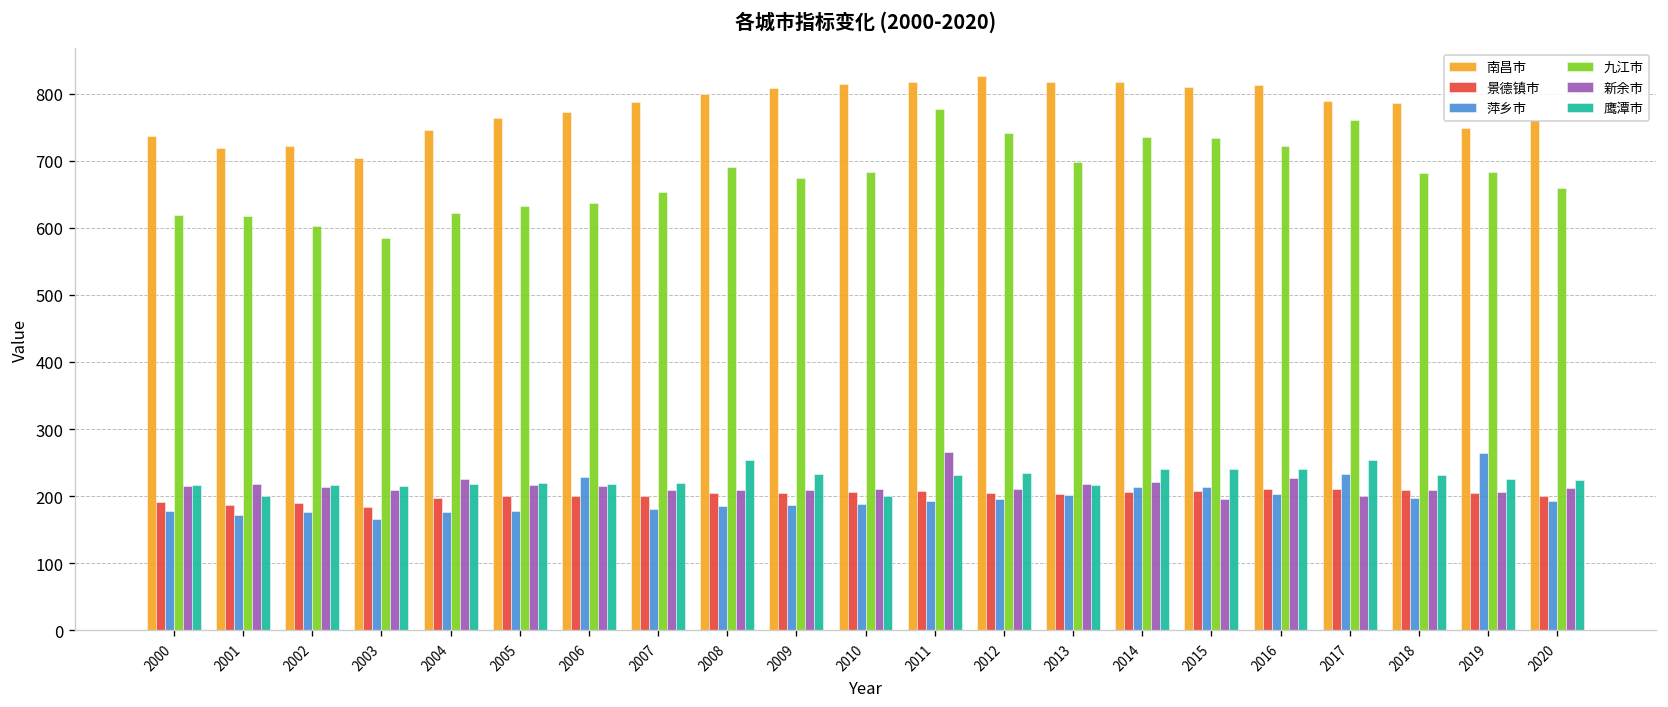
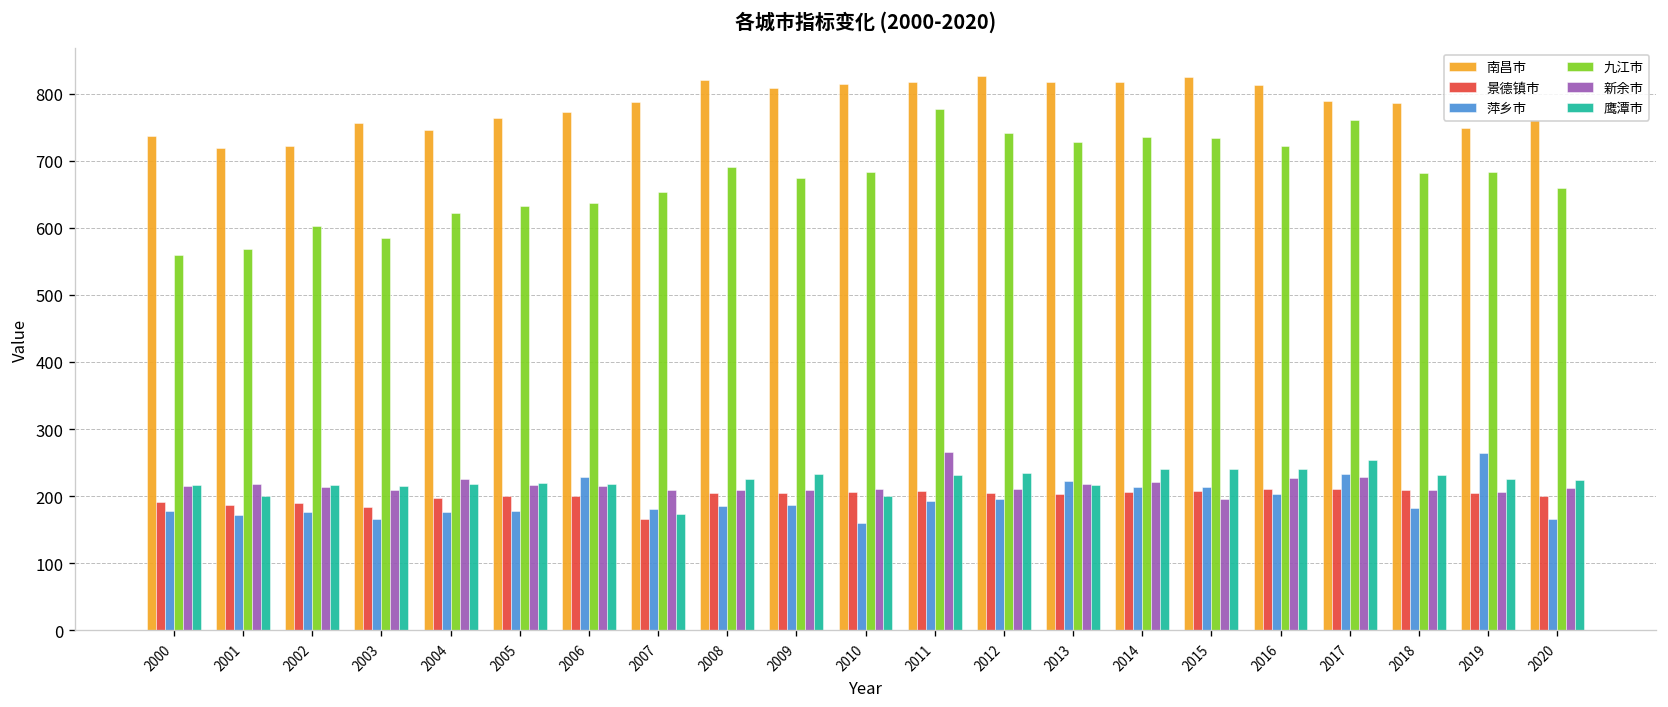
九江市, 2000: 620 -> 560
九江市, 2001: 620 -> 570
南昌市, 2003: 700 -> 760
景德镇市, 2007: 200 -> 170
鹰潭市, 2007: 220 -> 170
南昌市, 2008: 800 -> 820
鹰潭市, 2008: 250 -> 230
萍乡市, 2010: 190 -> 160
萍乡市, 2013: 200 -> 220
九江市, 2013: 700 -> 730
南昌市, 2015: 810 -> 820
新余市, 2017: 200 -> 230
萍乡市, 2018: 200 -> 180
萍乡市, 2020: 190 -> 170
